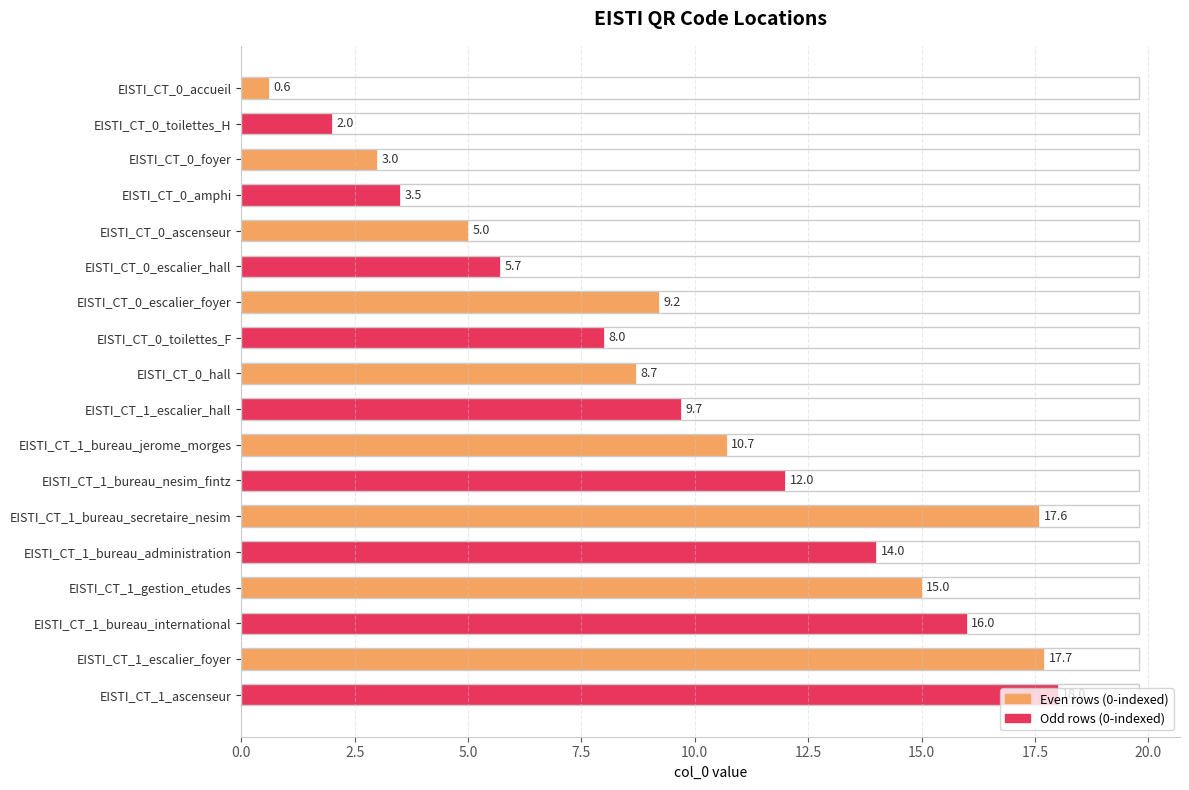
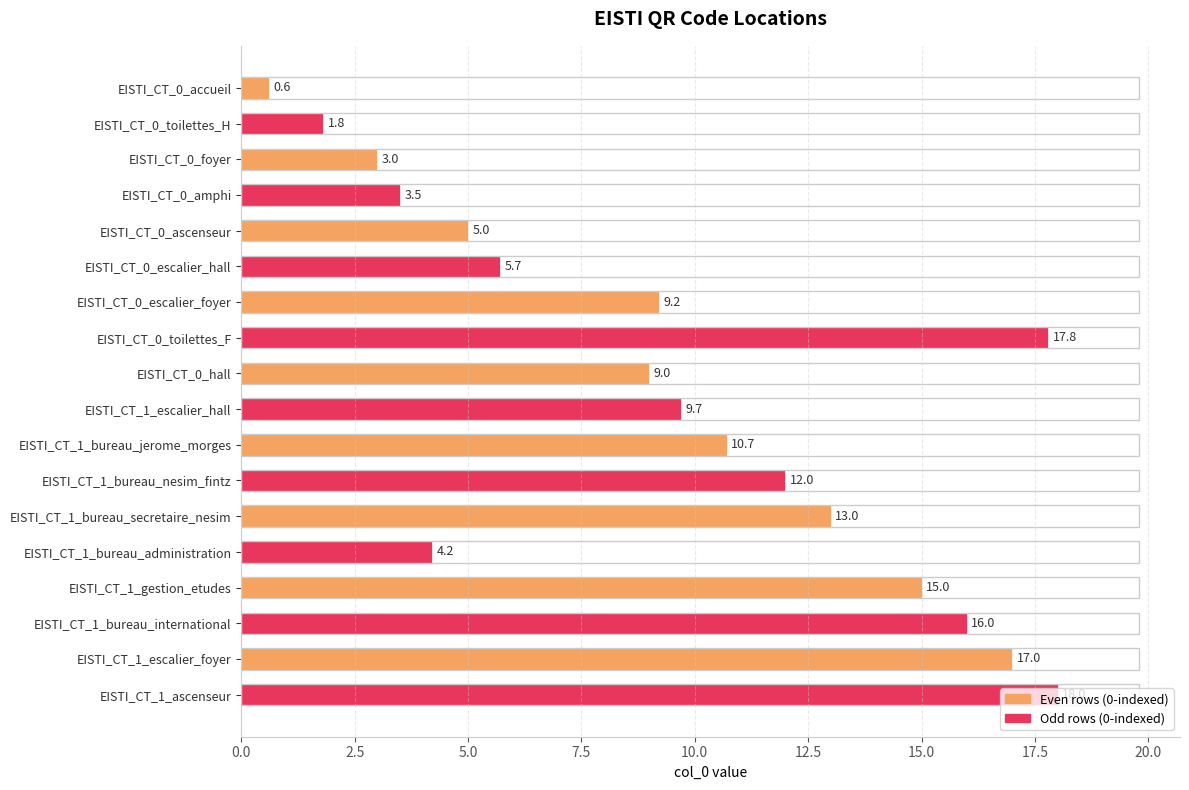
EISTI_CT_0_toilettes_H: 2.0 -> 1.8
EISTI_CT_0_toilettes_F: 8.0 -> 17.8
EISTI_CT_0_hall: 8.7 -> 9.0
EISTI_CT_1_bureau_secretaire_nesim: 17.6 -> 13.0
EISTI_CT_1_bureau_administration: 14.0 -> 4.2
EISTI_CT_1_escalier_foyer: 17.7 -> 17.0
